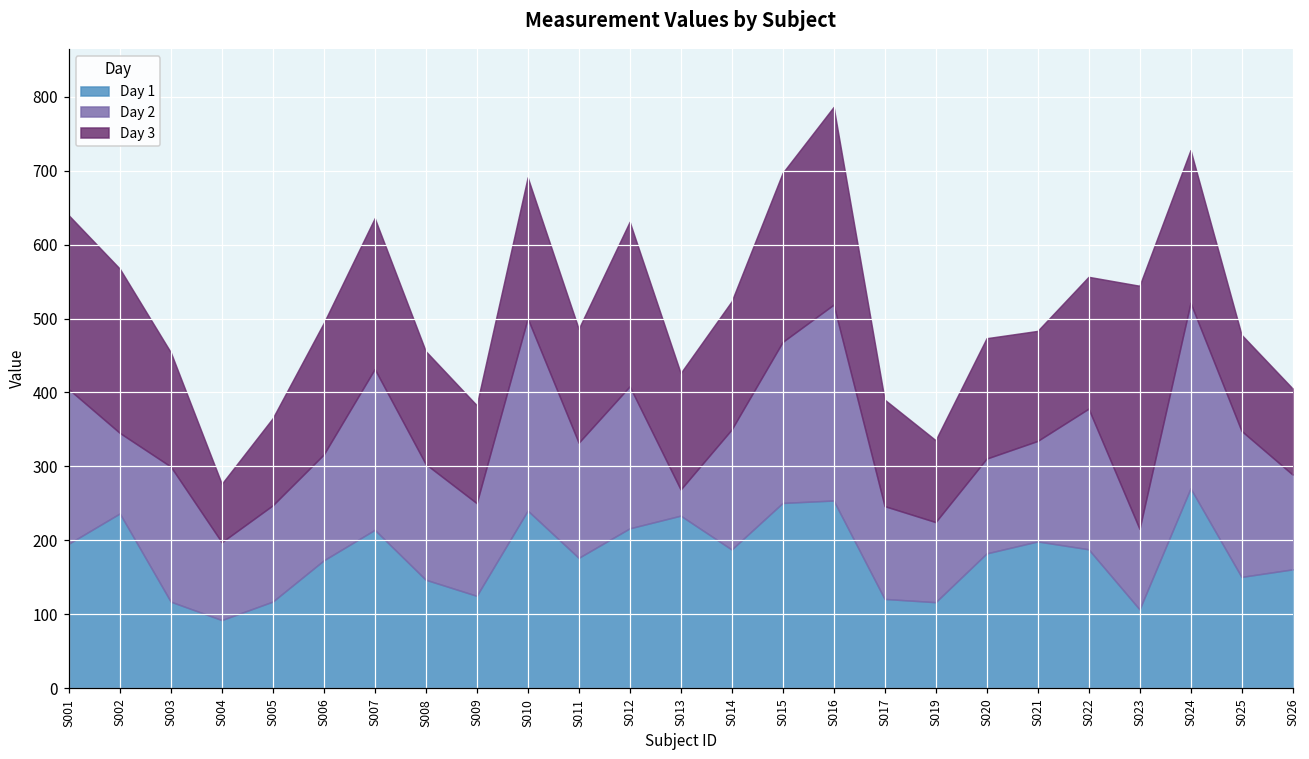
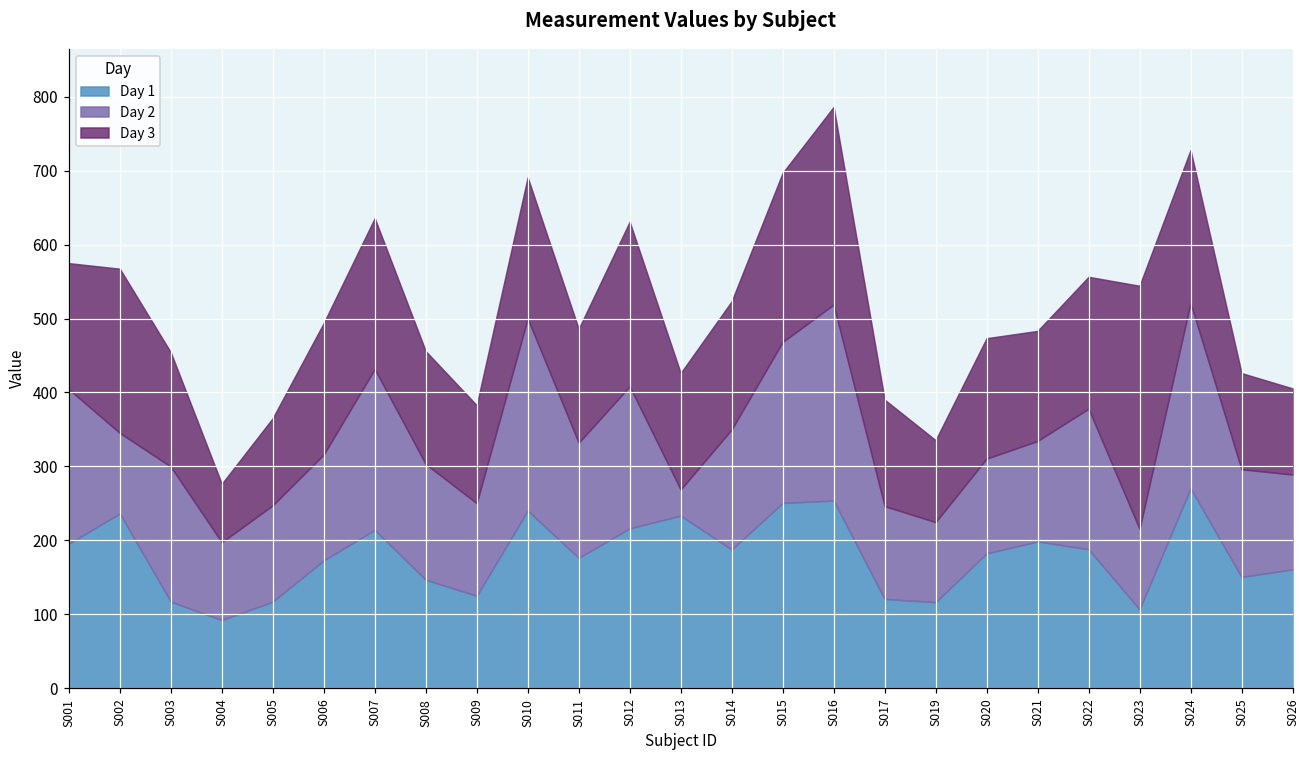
Day 3, S001: 240 -> 170
Day 2, S025: 200 -> 150
